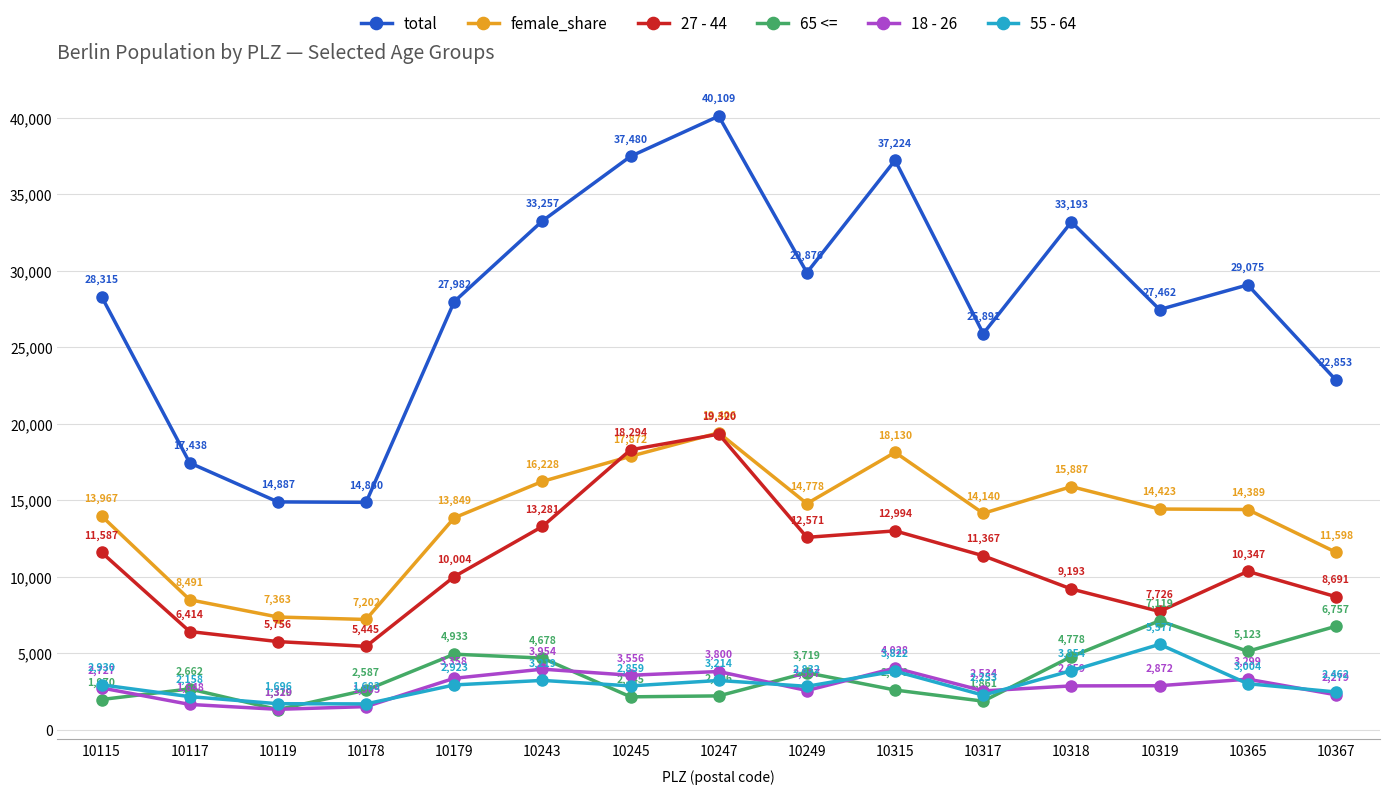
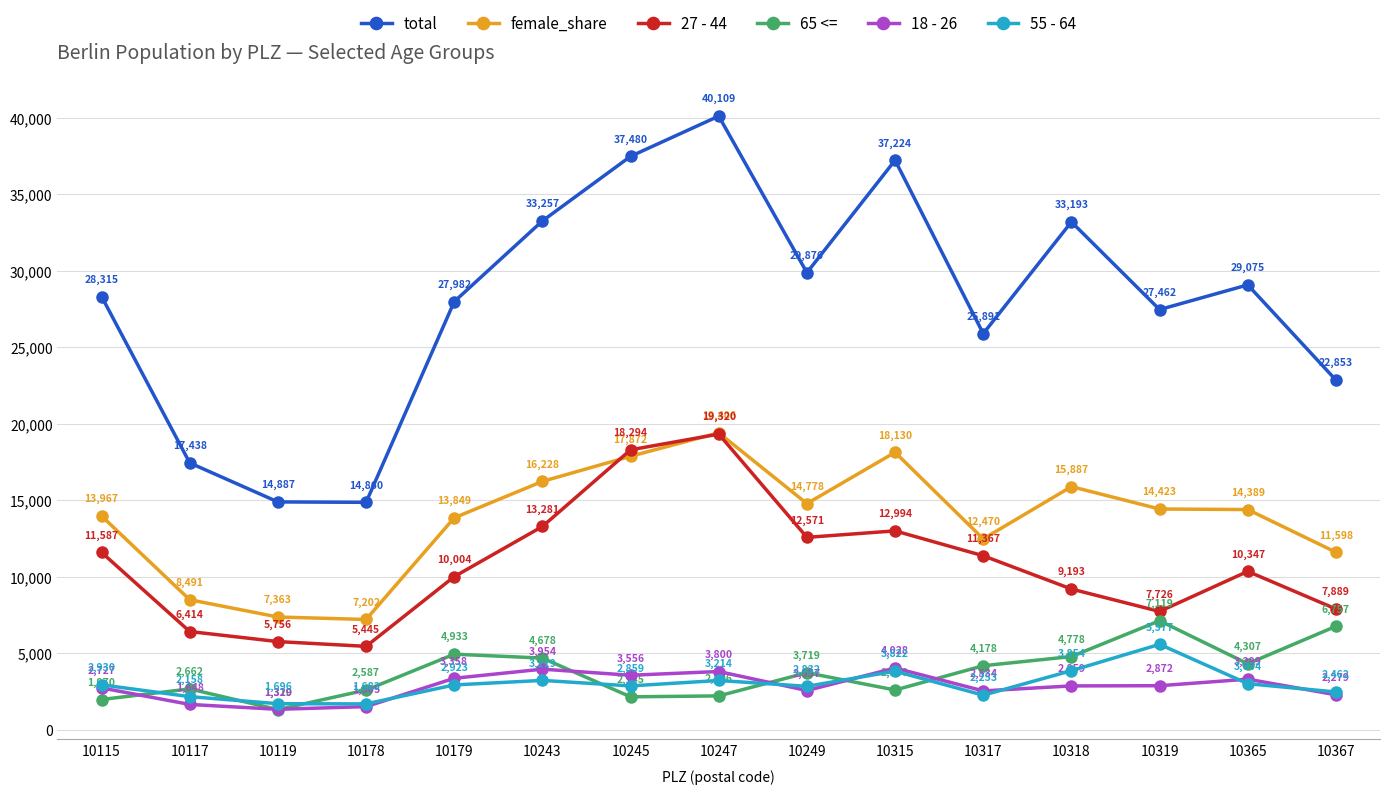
female_share, 10317: 14,140 -> 12,470
65 <=, 10317: 1,861 -> 4,178
65 <=, 10365: 5,123 -> 4,307
27 - 44, 10367: 8,691 -> 7,889
